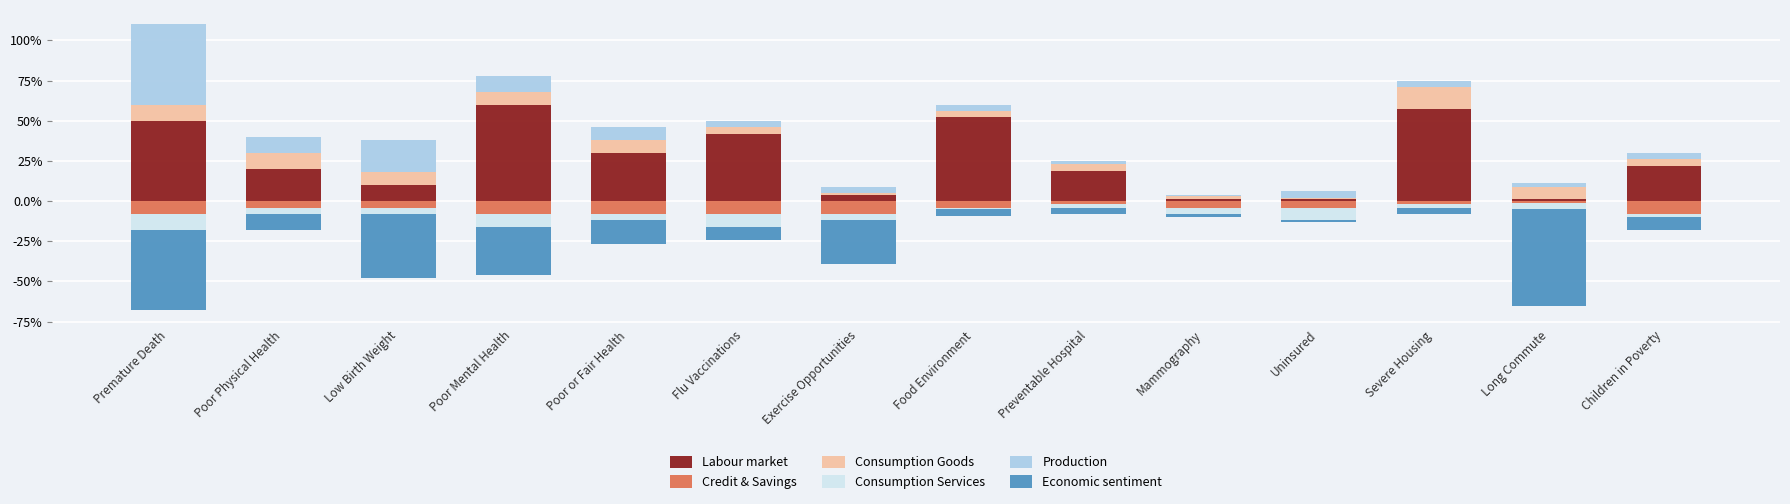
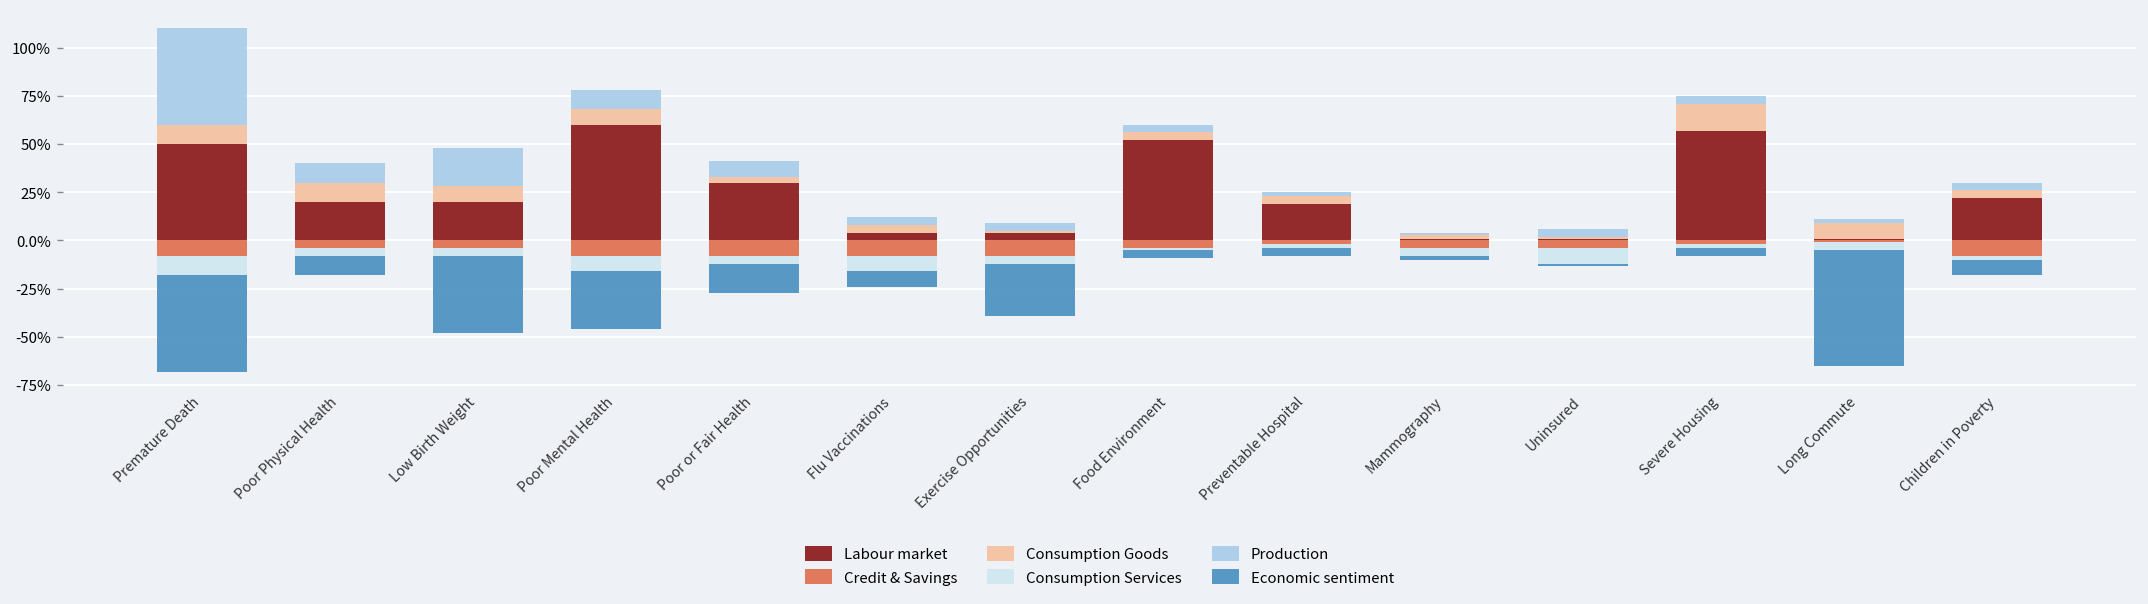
Labour market, Low Birth Weight: 10% -> 20%
Consumption Goods, Poor or Fair Health: 8% -> 3%
Labour market, Flu Vaccinations: 42% -> 4%
